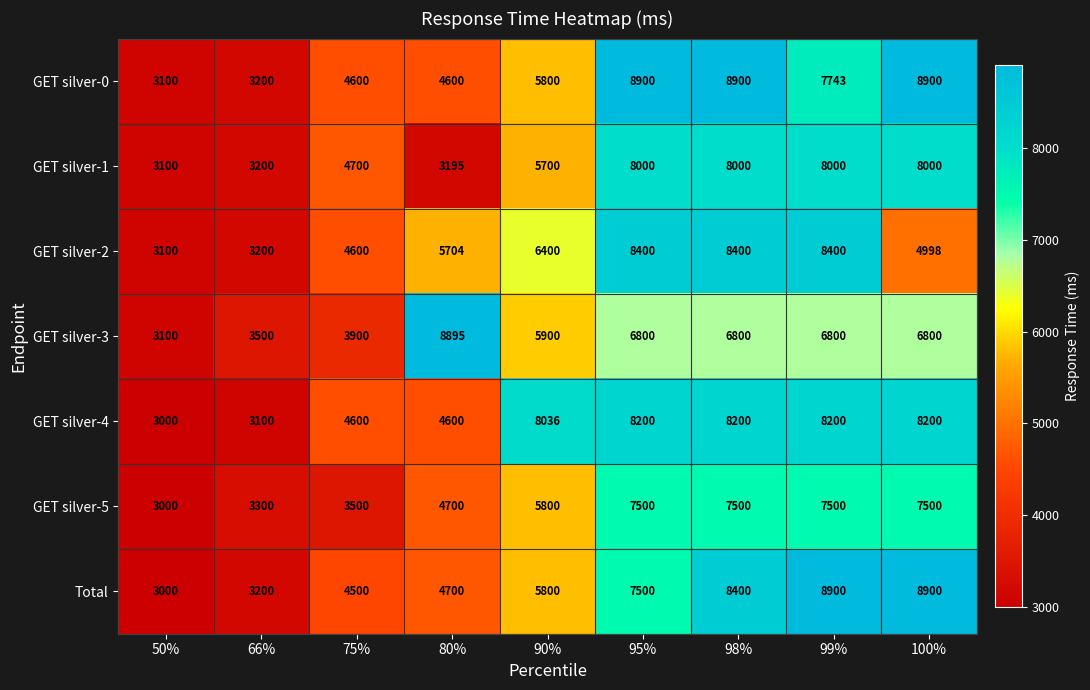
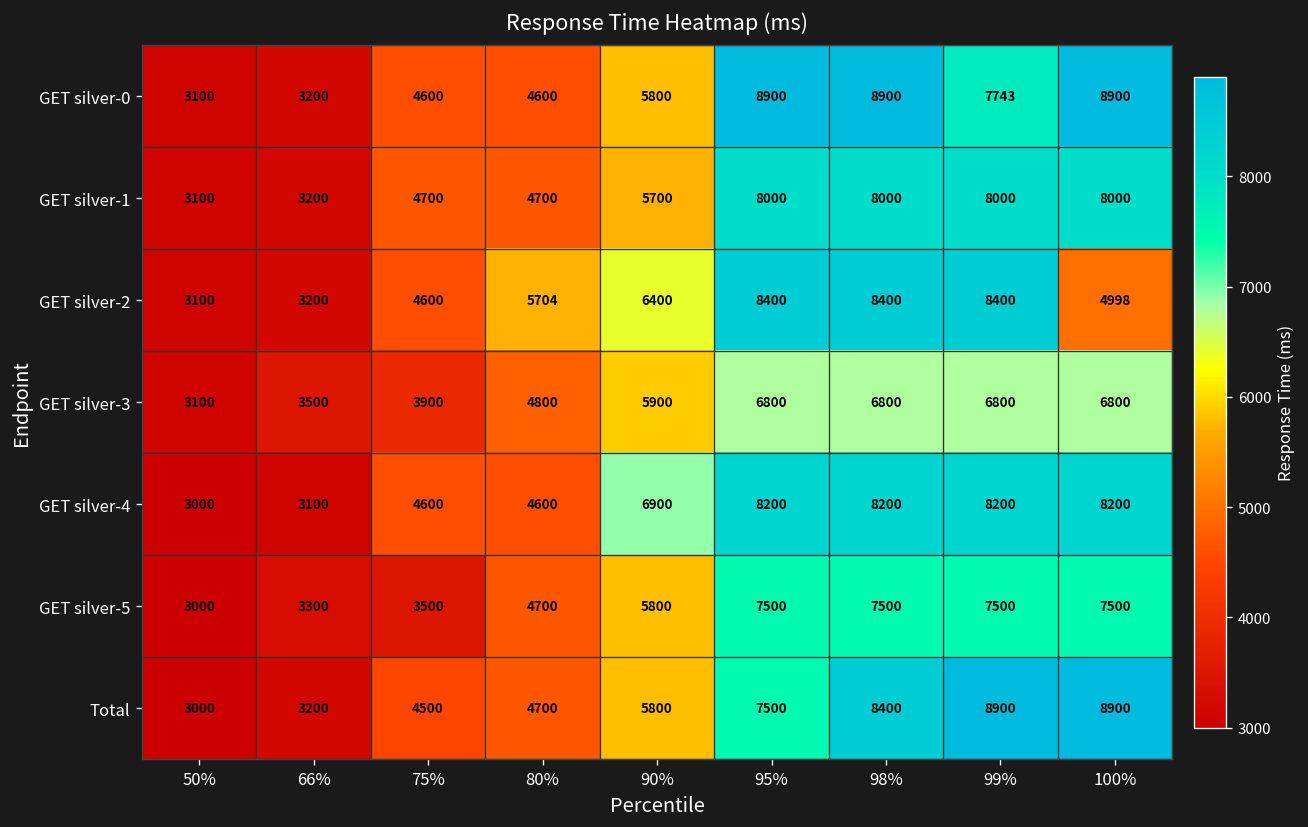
GET silver-1, 80%: 3195 -> 4700
GET silver-3, 80%: 8895 -> 4800
GET silver-4, 90%: 8036 -> 6900
